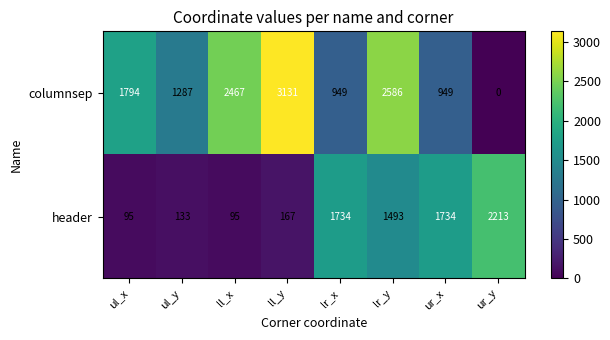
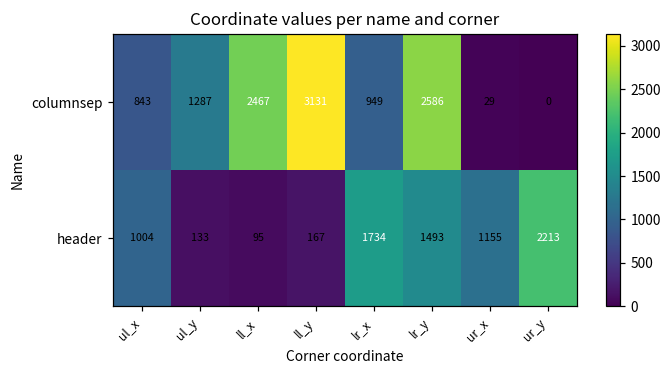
columnsep, ul_x: 1794 -> 843
columnsep, ur_x: 949 -> 29
header, ul_x: 95 -> 1004
header, ur_x: 1734 -> 1155
